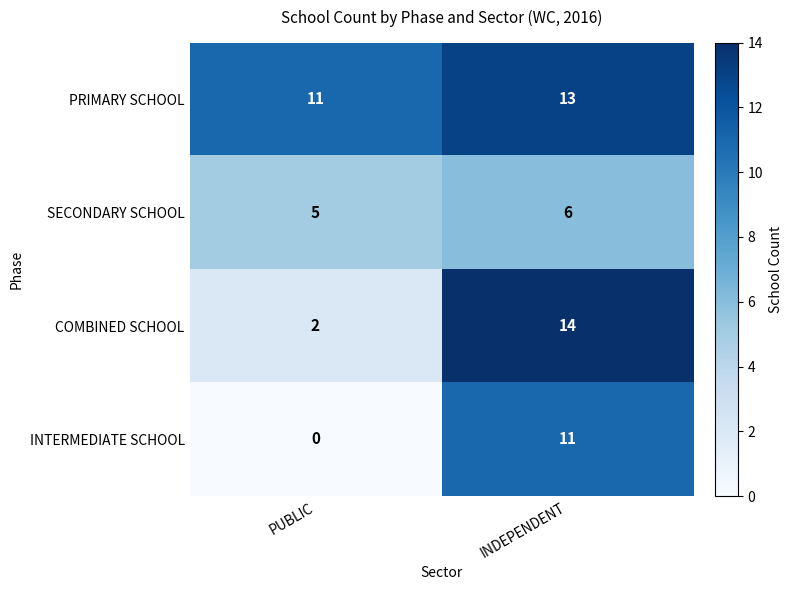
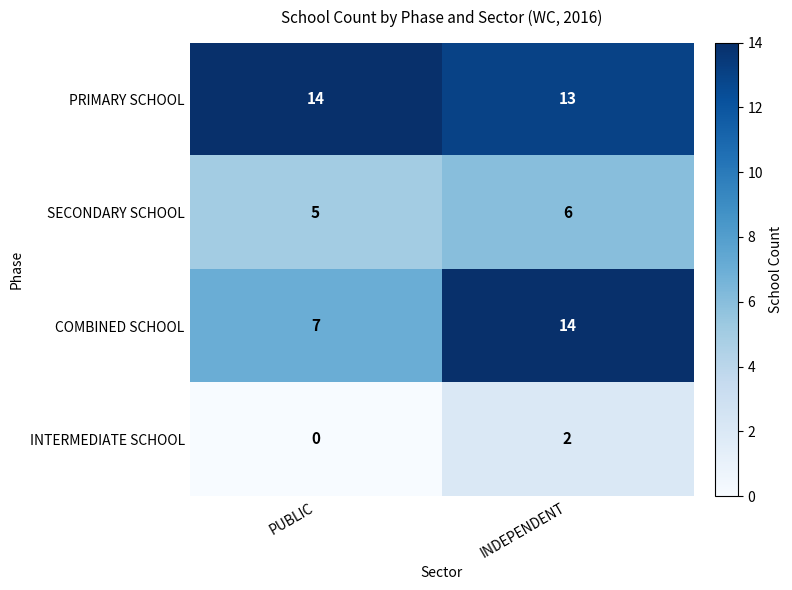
PRIMARY SCHOOL, PUBLIC: 11 -> 14
COMBINED SCHOOL, PUBLIC: 2 -> 7
INTERMEDIATE SCHOOL, INDEPENDENT: 11 -> 2
